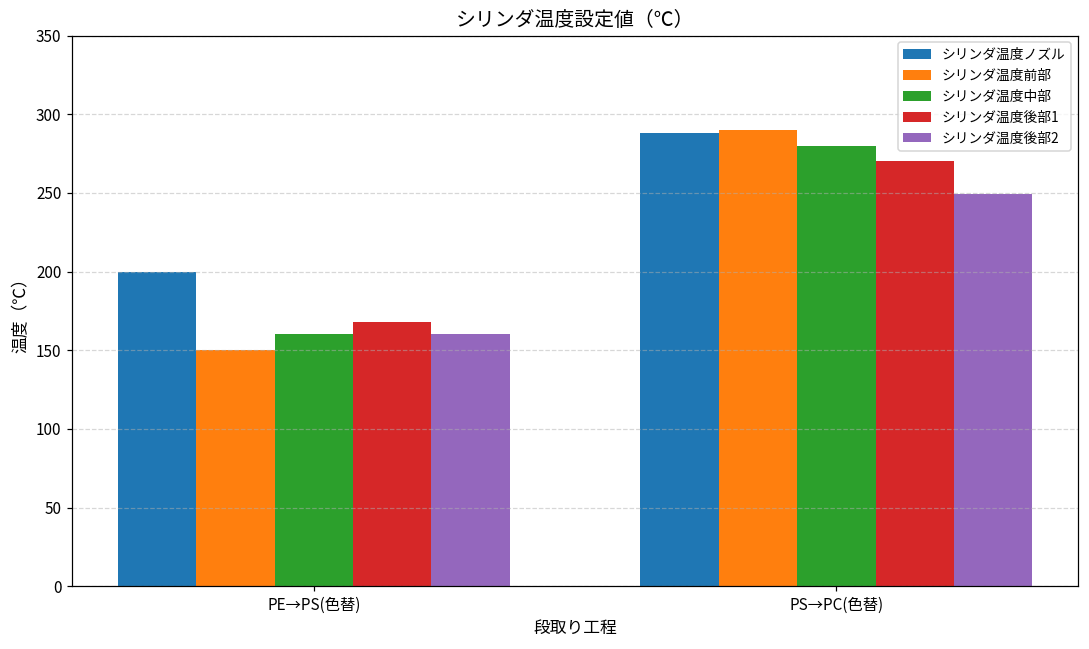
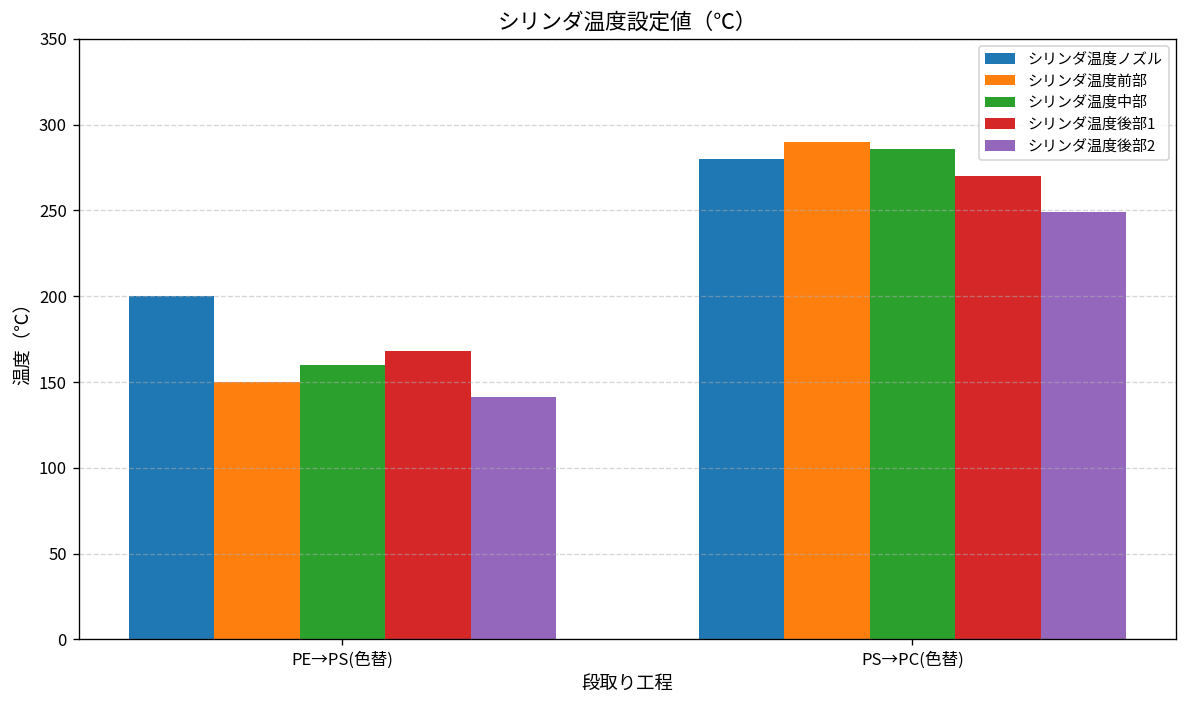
シリンダ温度後部2, PE→PS(色替): 160 -> 141
シリンダ温度ノズル, PS→PC(色替): 288 -> 280
シリンダ温度中部, PS→PC(色替): 280 -> 286
